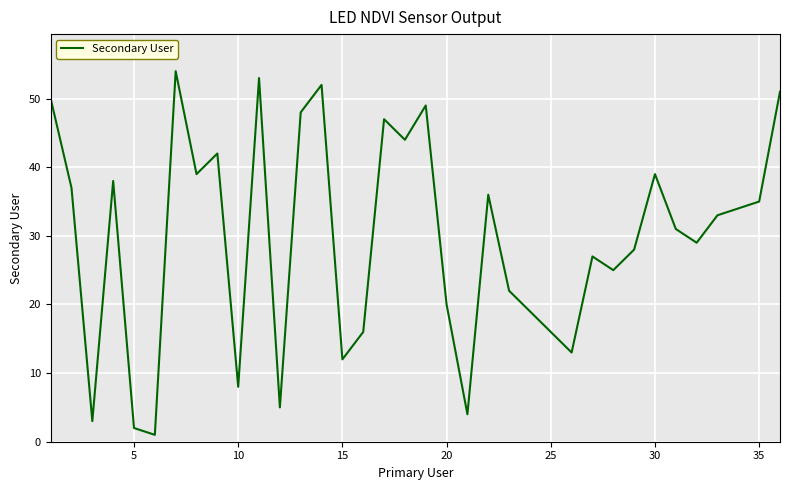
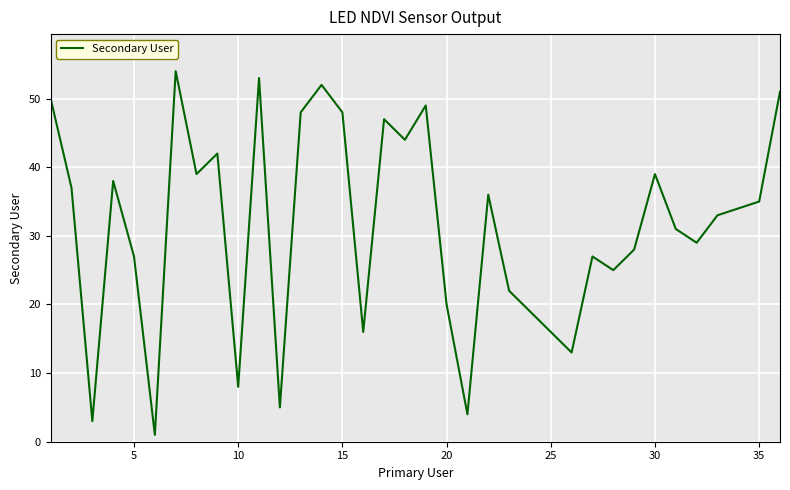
5: 2 -> 27
15: 12 -> 48
